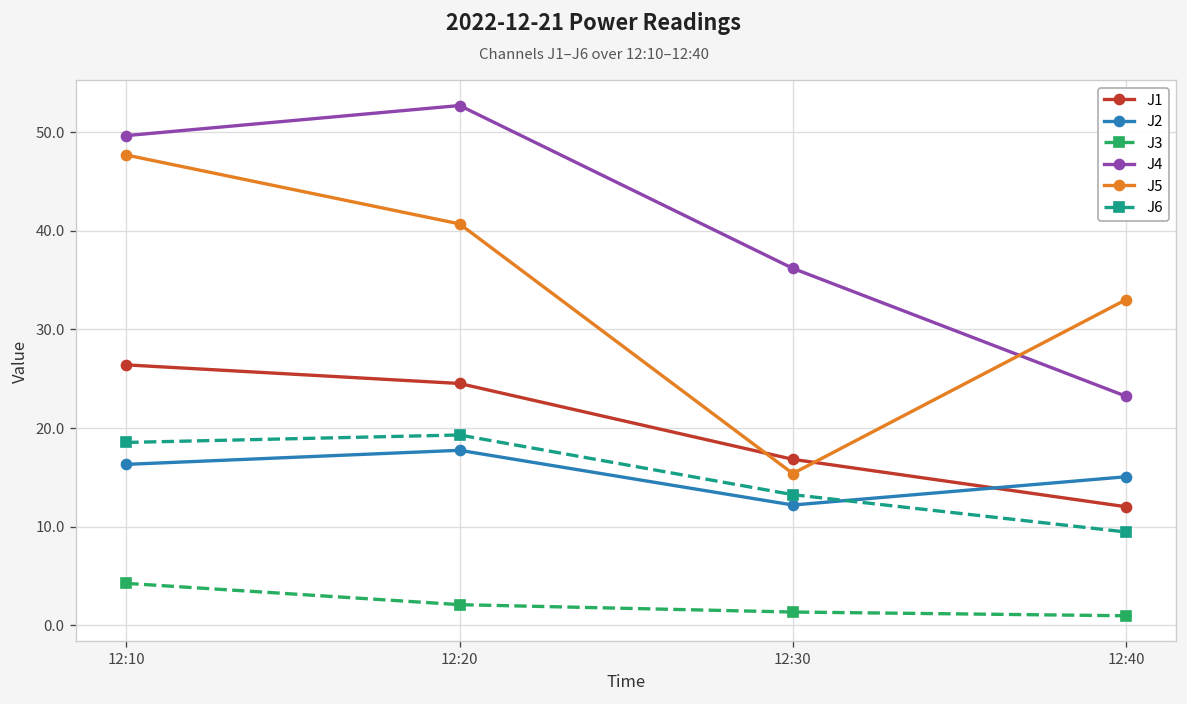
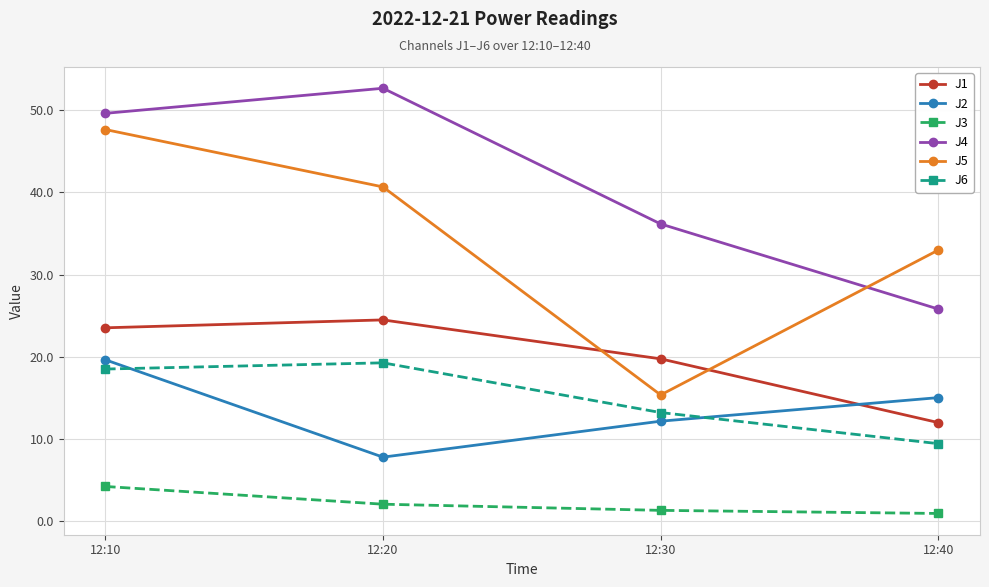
J1, 12:10: 26 -> 24
J2, 12:10: 16 -> 20
J2, 12:20: 18 -> 8
J1, 12:30: 17 -> 20
J4, 12:40: 23 -> 26
